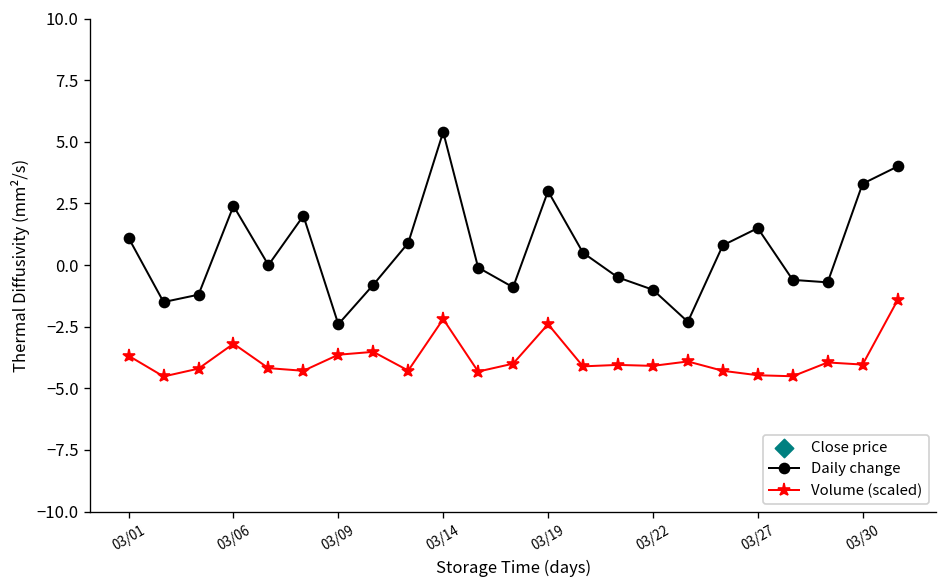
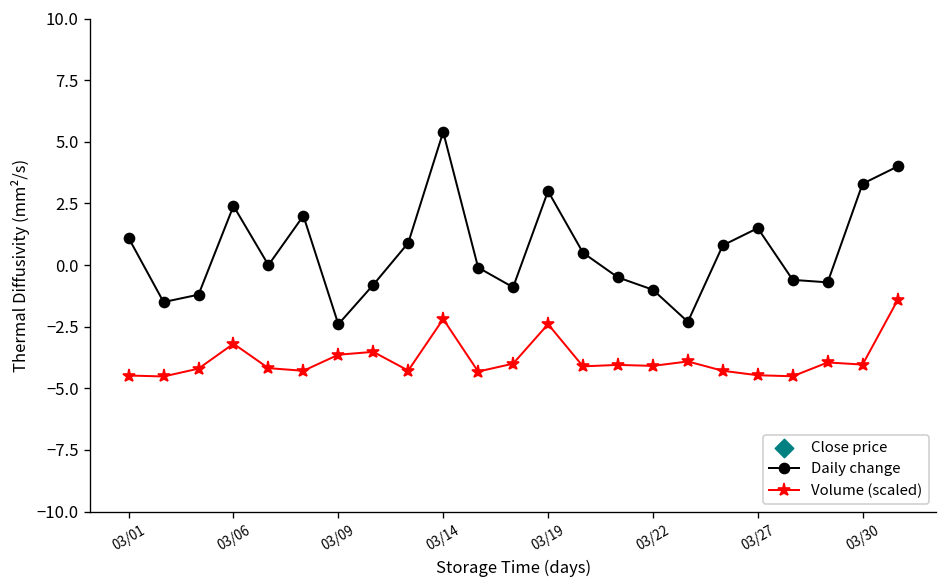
Volume (scaled), 03/01: -3.7 -> -4.5
